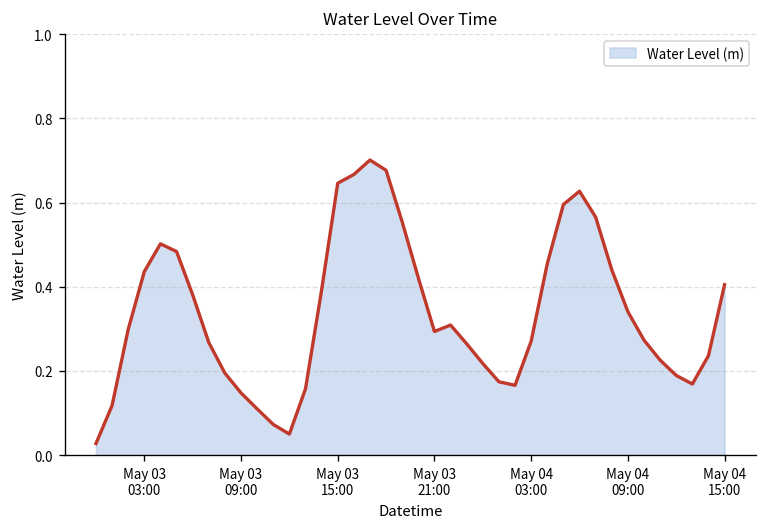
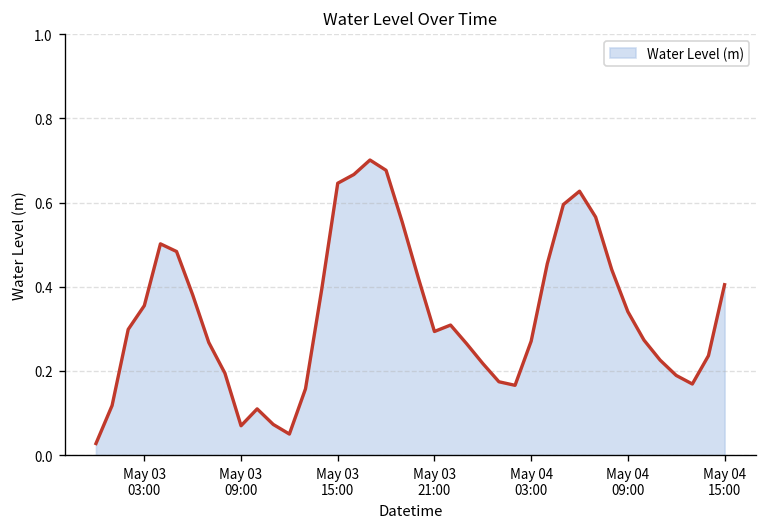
May 03 03:00: 0.44 -> 0.36
May 03 09:00: 0.15 -> 0.07
